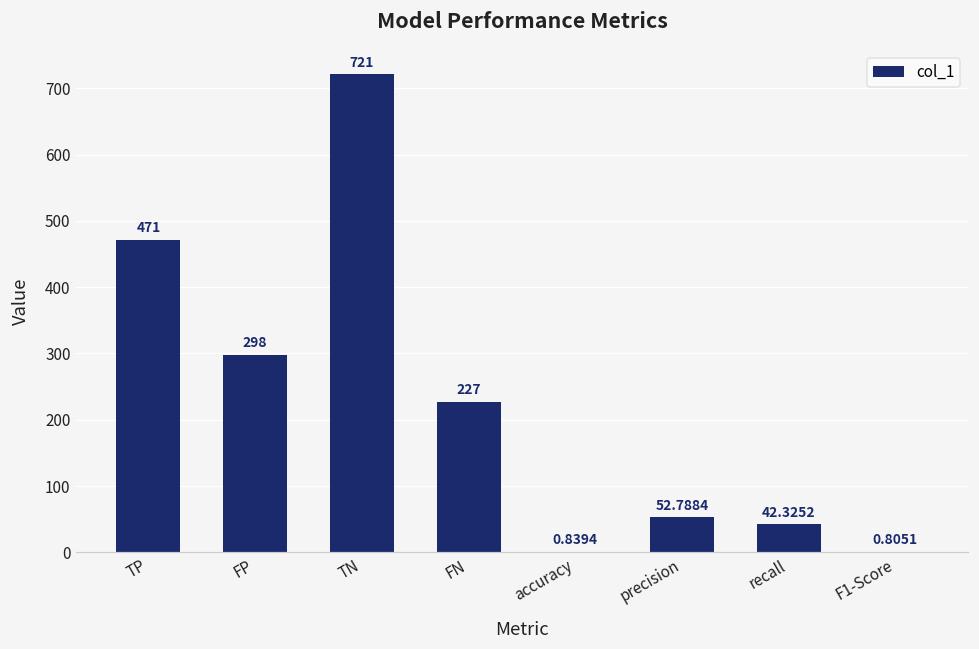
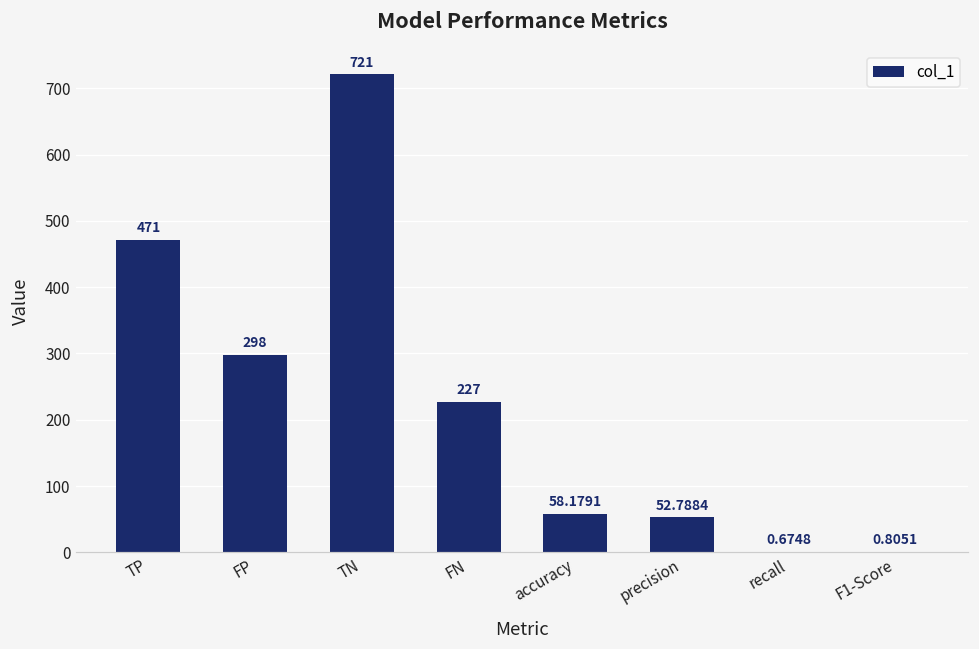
accuracy: 0.8394 -> 58.1791
recall: 42.3252 -> 0.6748
